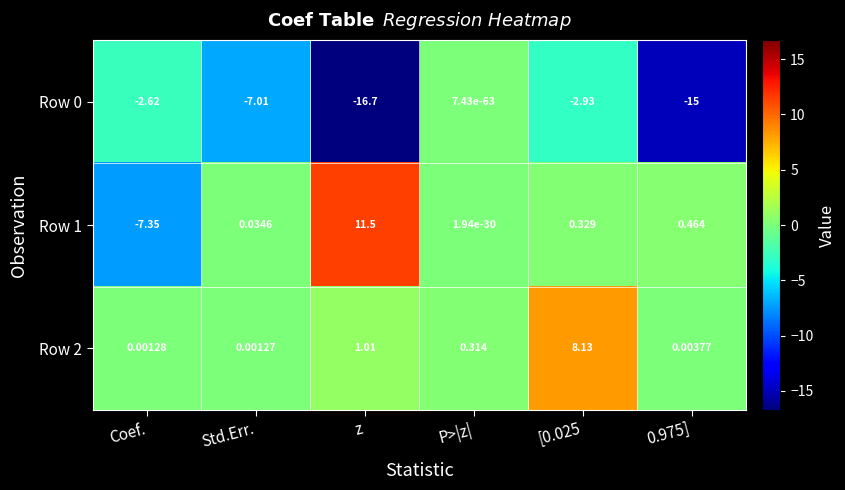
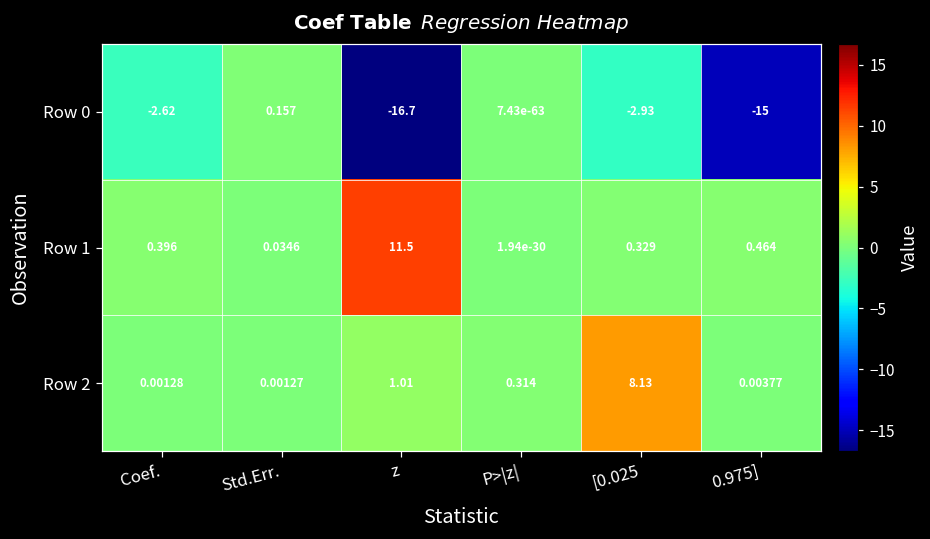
Row 0, Std.Err.: -7.01 -> 0.157
Row 1, Coef.: -7.35 -> 0.396
